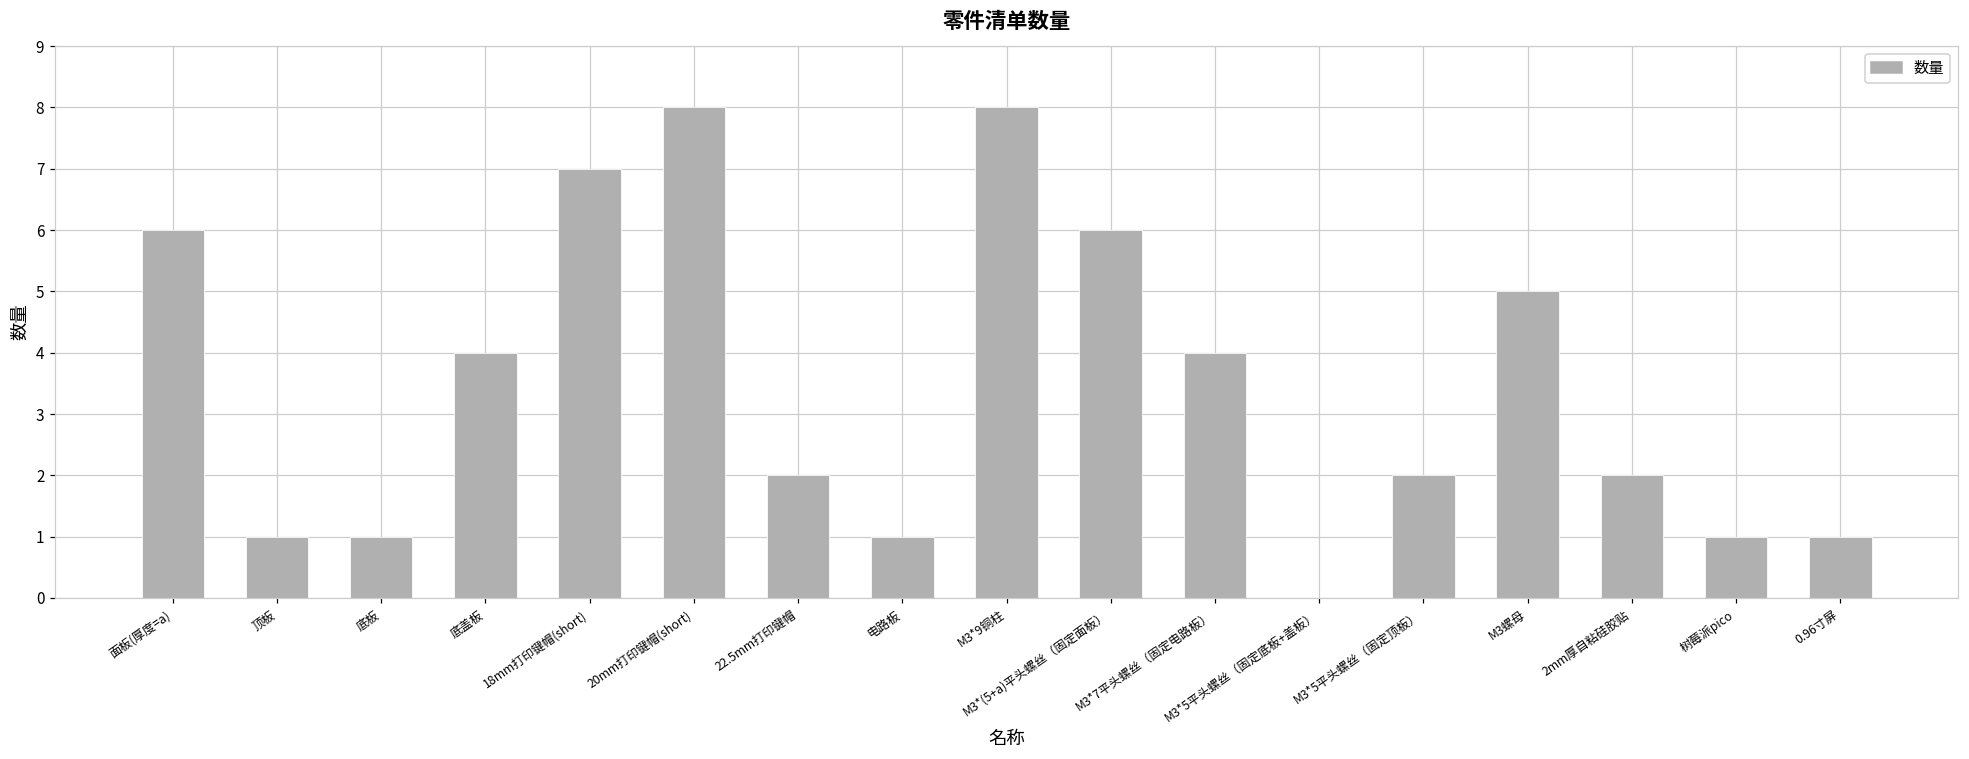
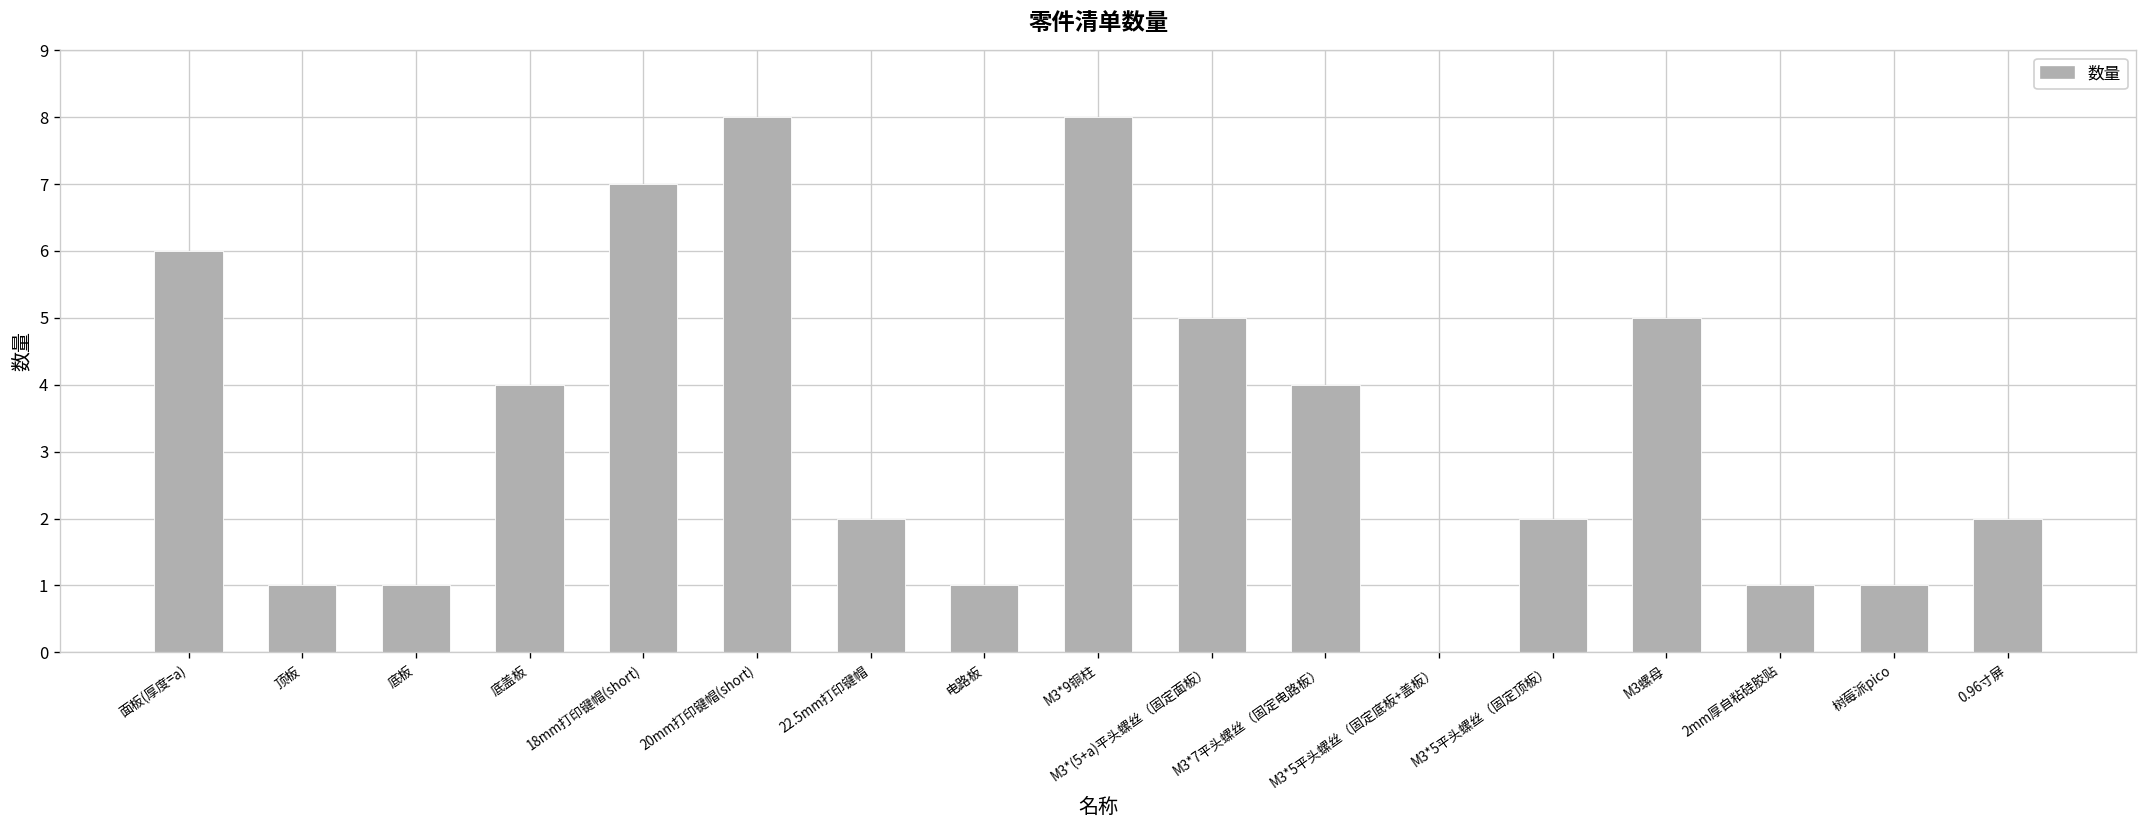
M3*(5+a)平头螺丝（固定面板）: 6 -> 5
2mm厚自粘硅胶贴: 2 -> 1
0.96寸屏: 1 -> 2
